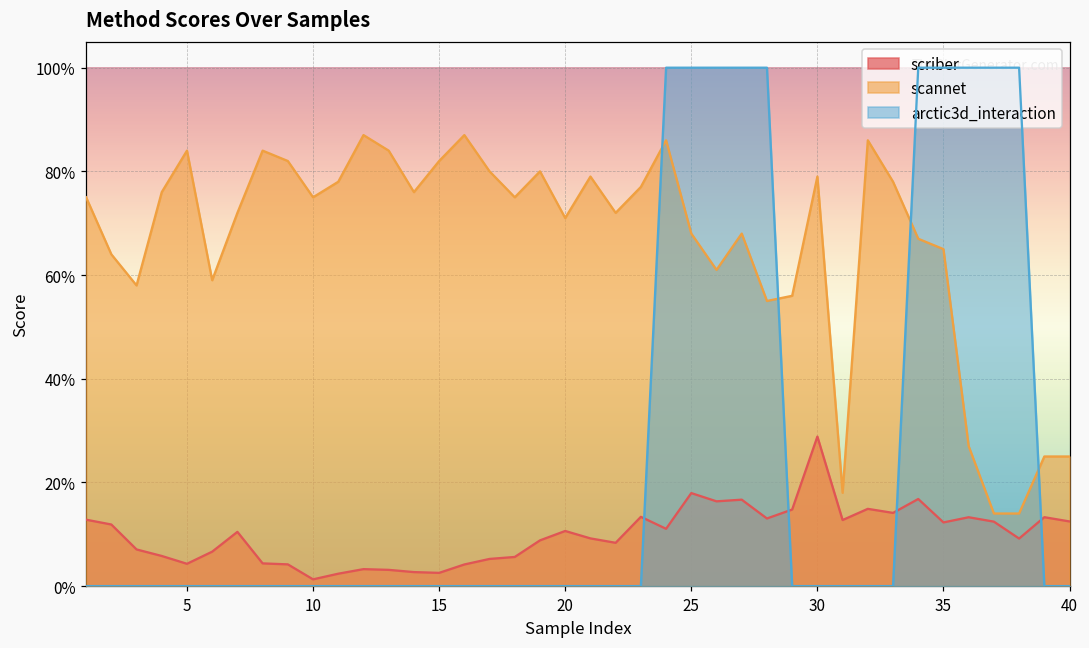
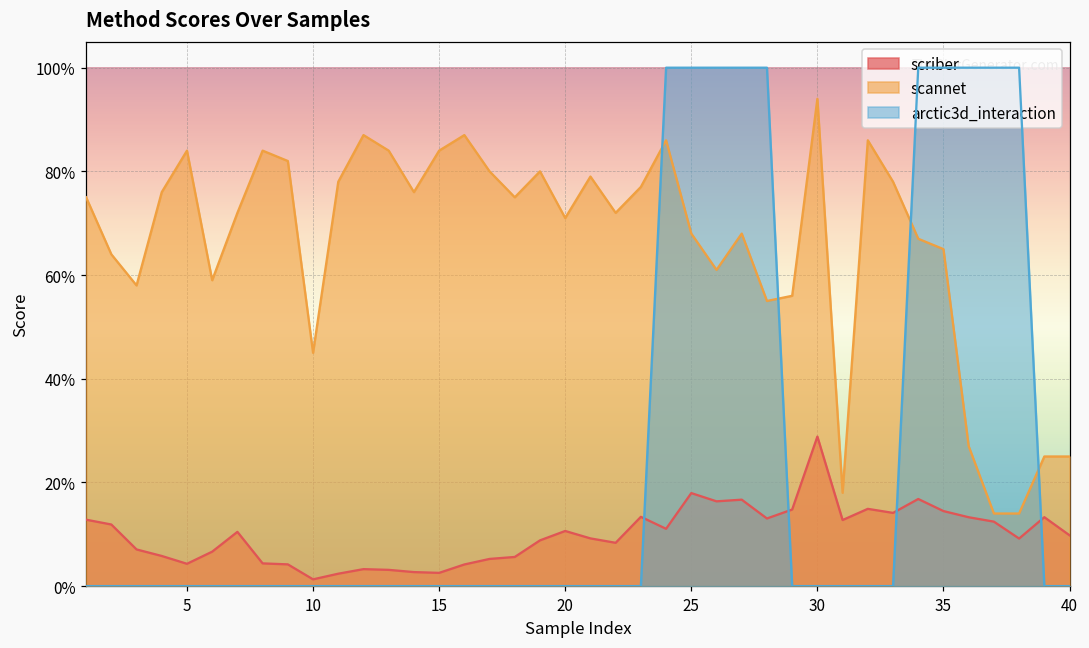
scannet, 10: 75% -> 45%
scannet, 15: 82% -> 84%
scannet, 30: 79% -> 94%
scriber, 35: 12% -> 14%
scriber, 40: 12% -> 10%
